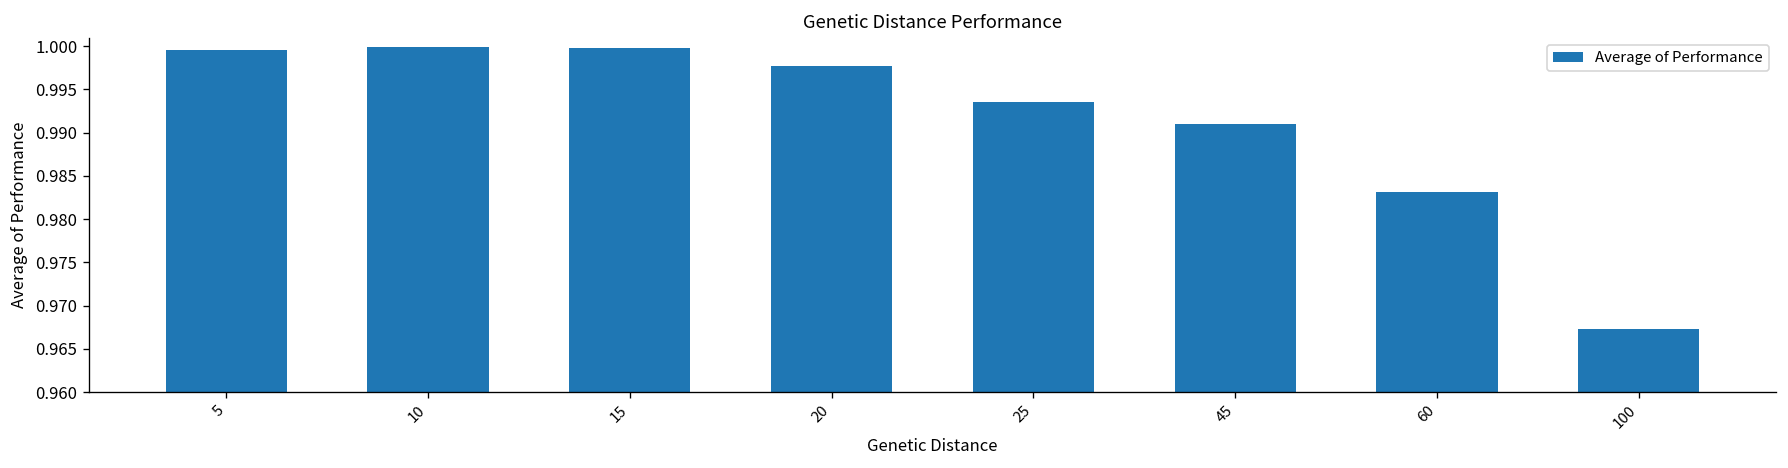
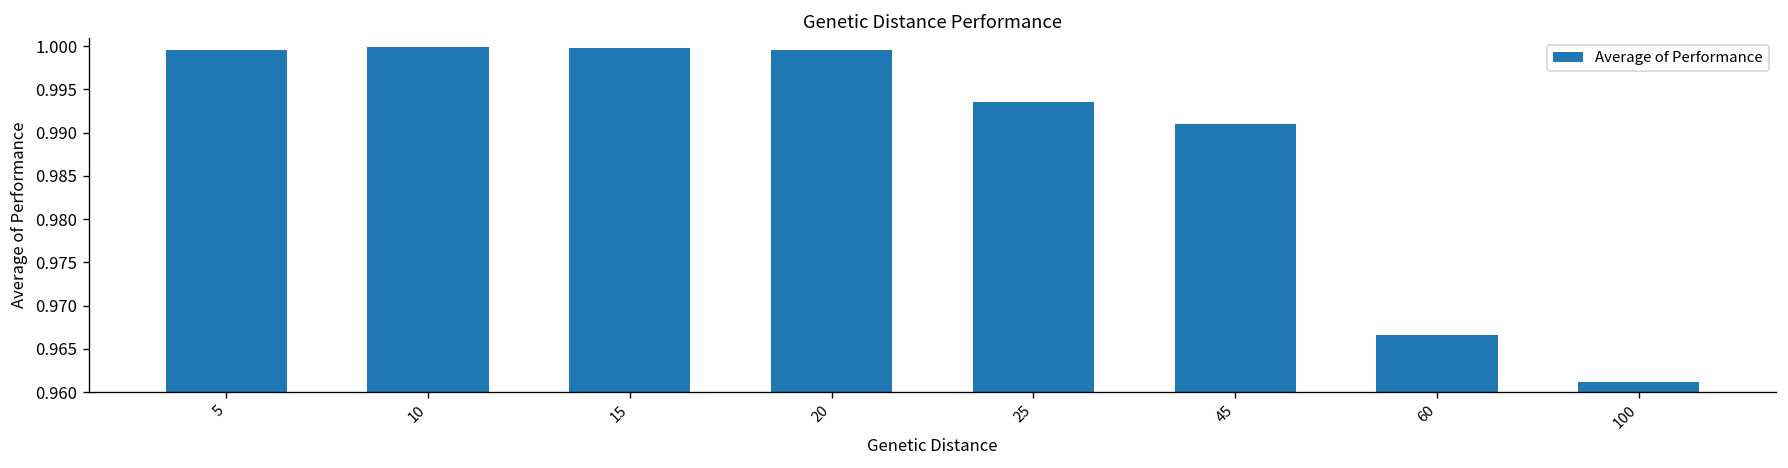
20: 0.998 -> 1.000
60: 0.983 -> 0.967
100: 0.967 -> 0.961
